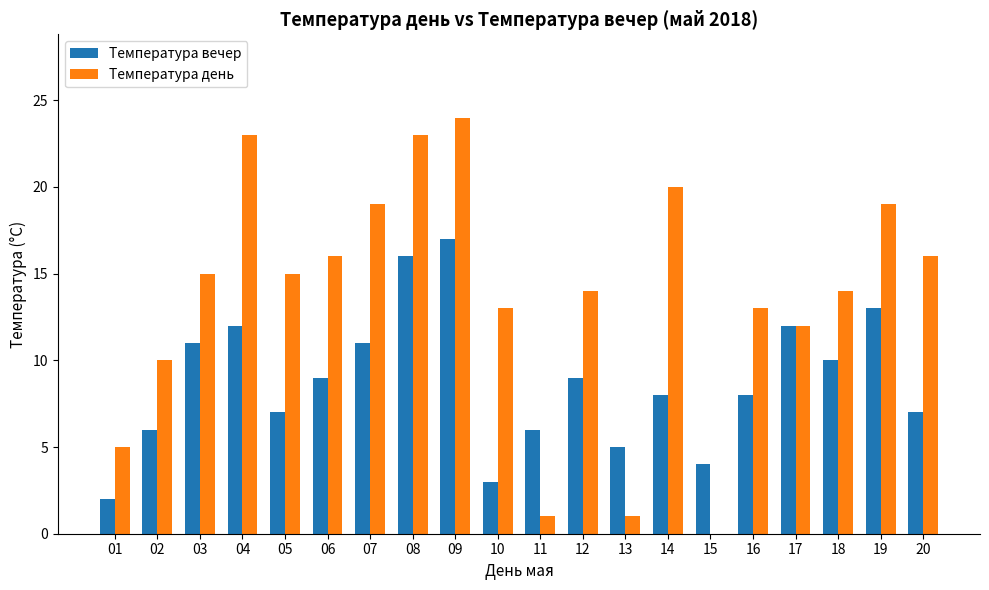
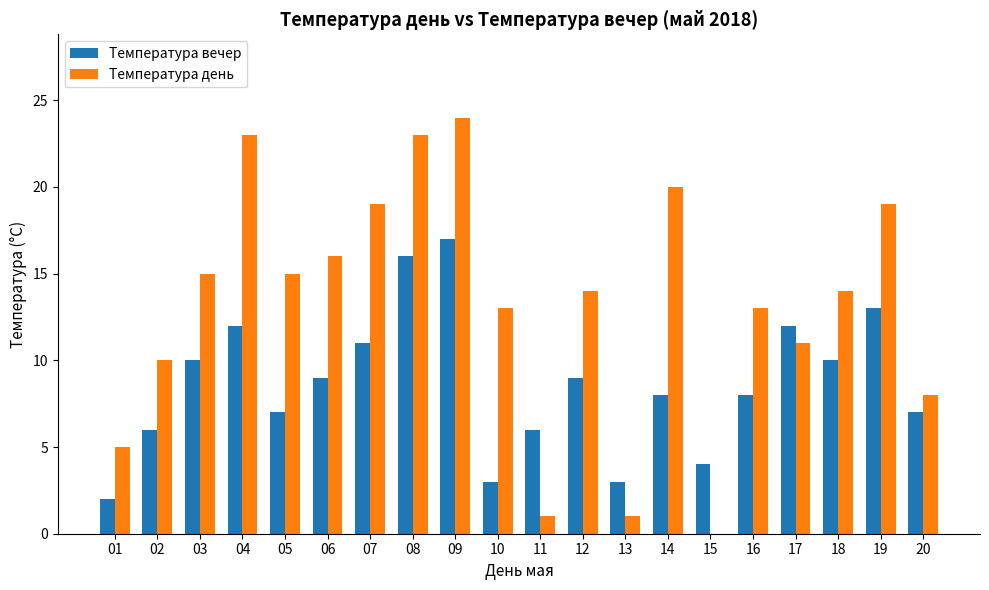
Температура вечер, 03: 11 -> 10
Температура вечер, 13: 5 -> 3
Температура день, 17: 12 -> 11
Температура день, 20: 16 -> 8
